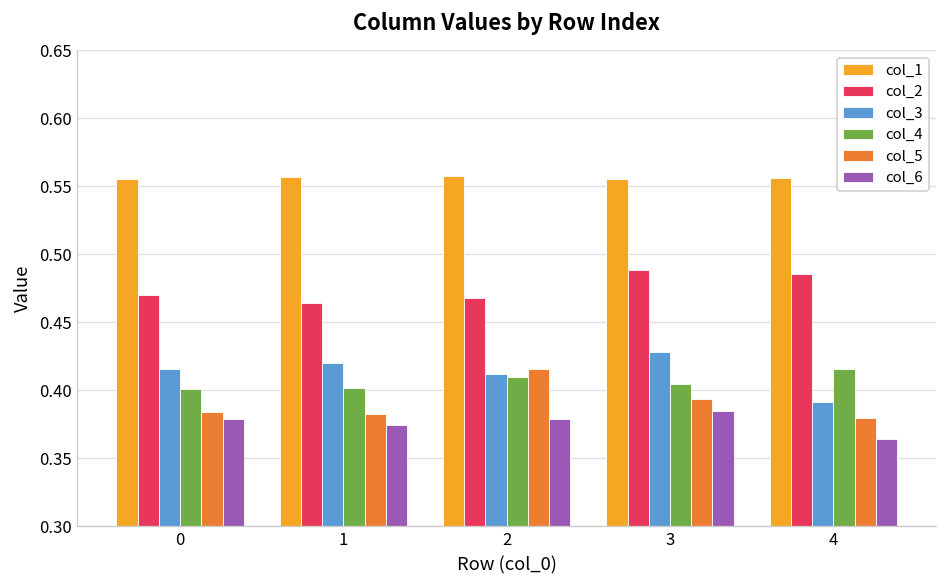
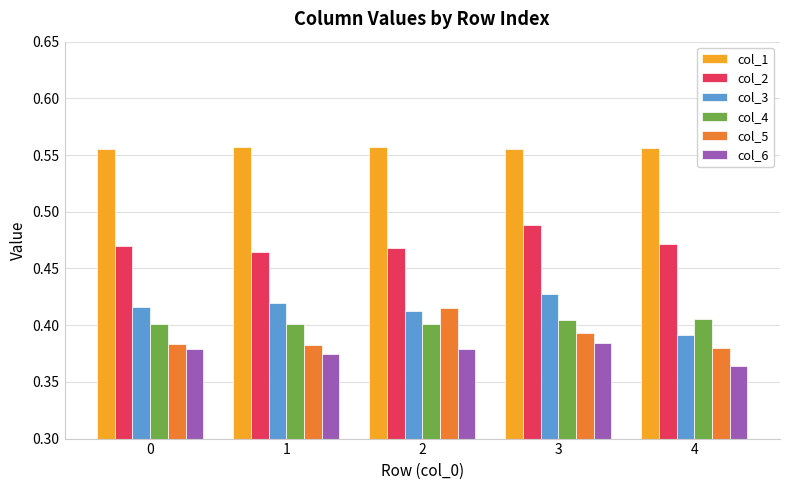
col_4, 2: 0.409 -> 0.401
col_2, 4: 0.486 -> 0.472
col_4, 4: 0.415 -> 0.405
